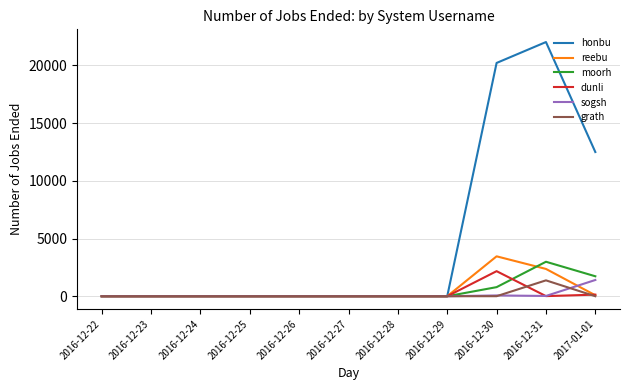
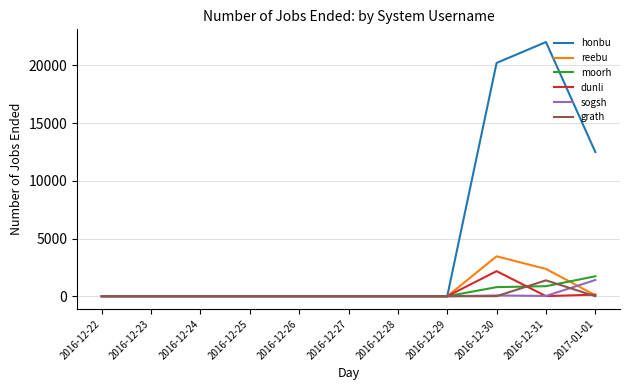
moorh, 2016-12-31: 3000 -> 900
